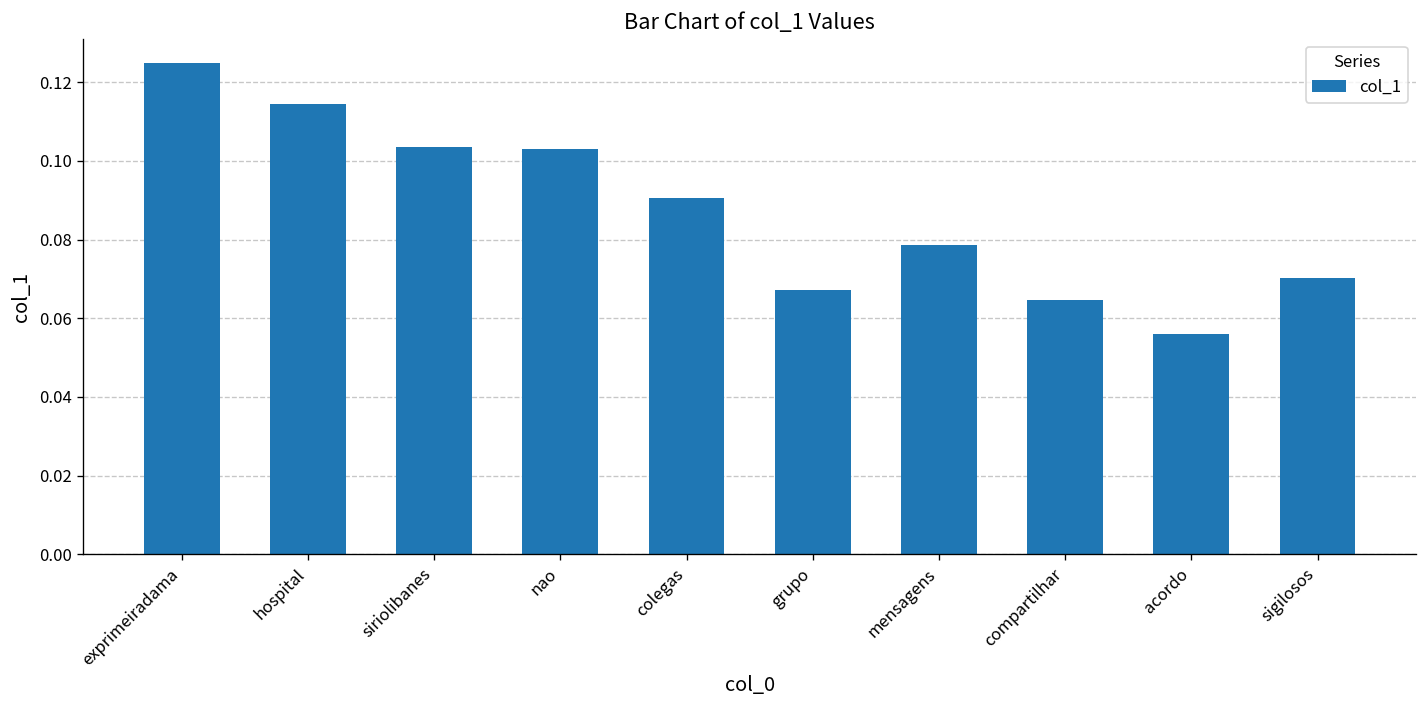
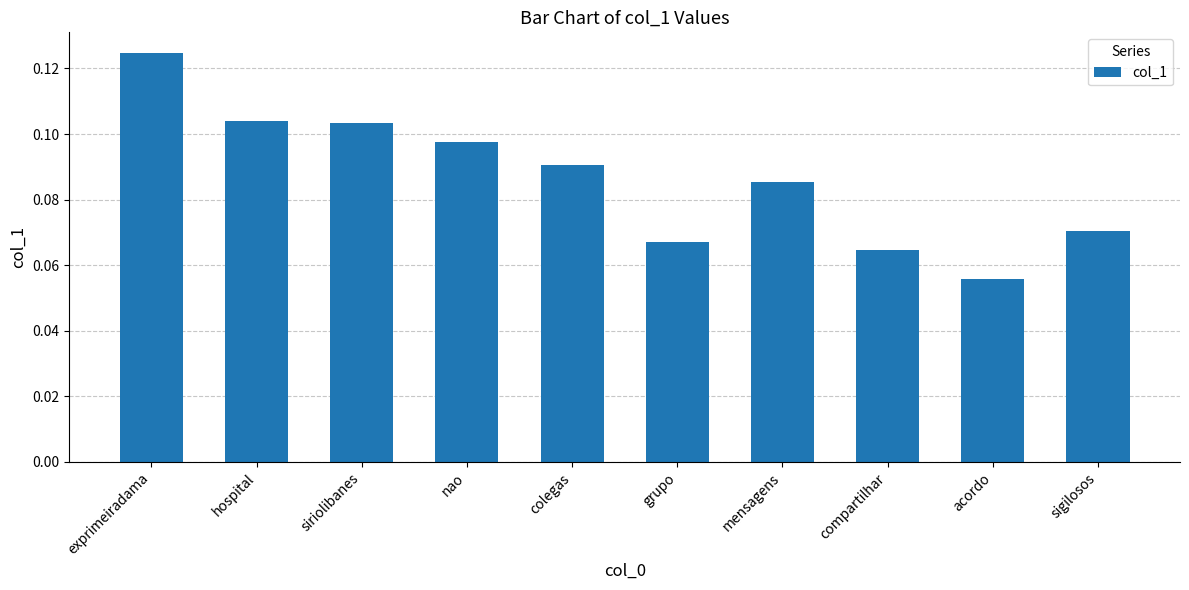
hospital: 0.115 -> 0.104
nao: 0.103 -> 0.097
mensagens: 0.079 -> 0.085
